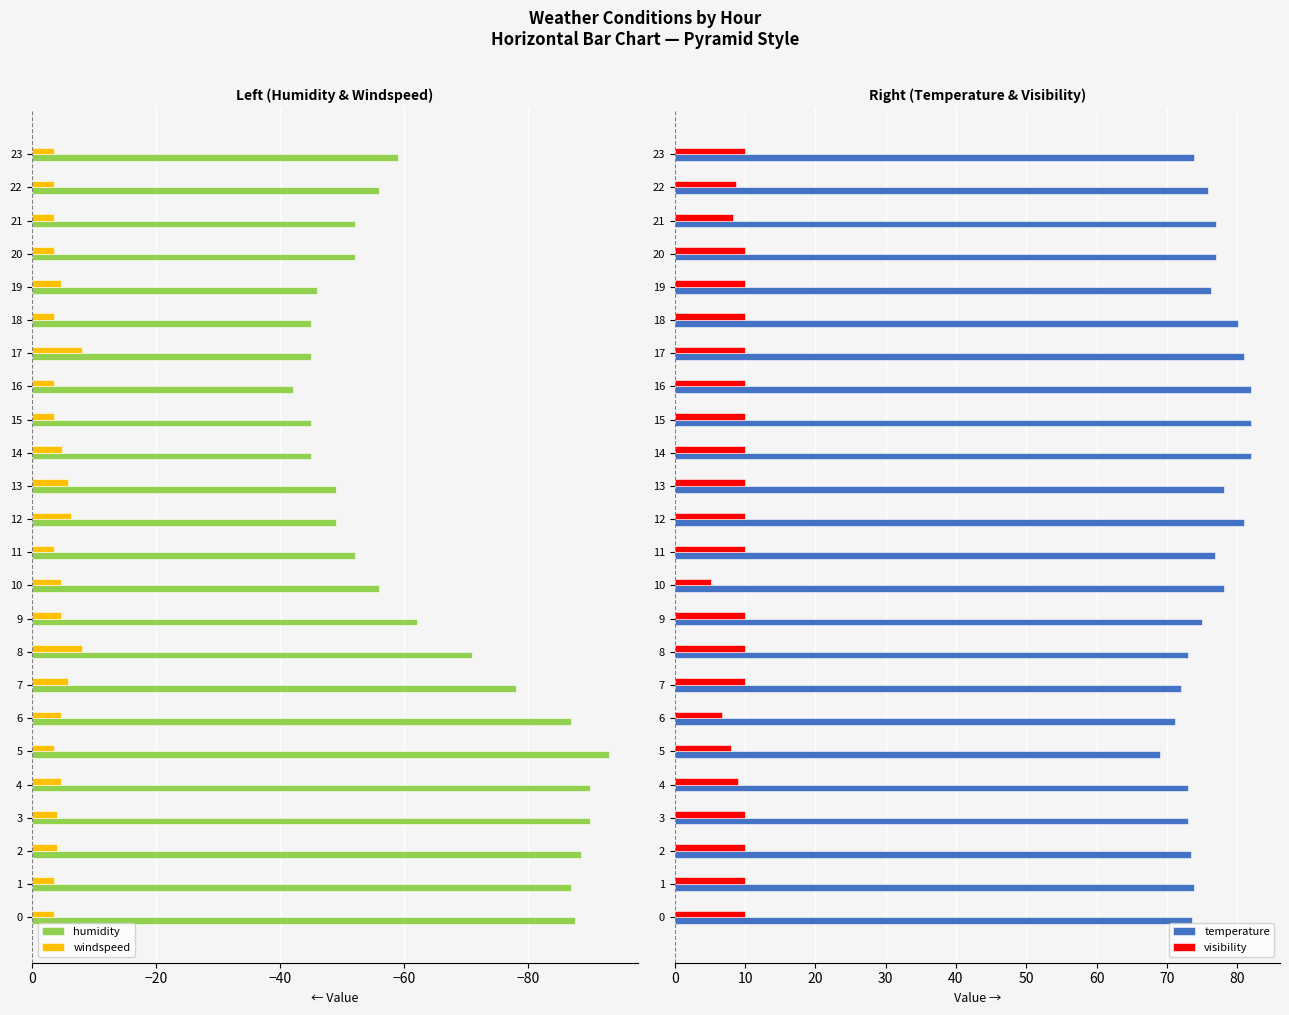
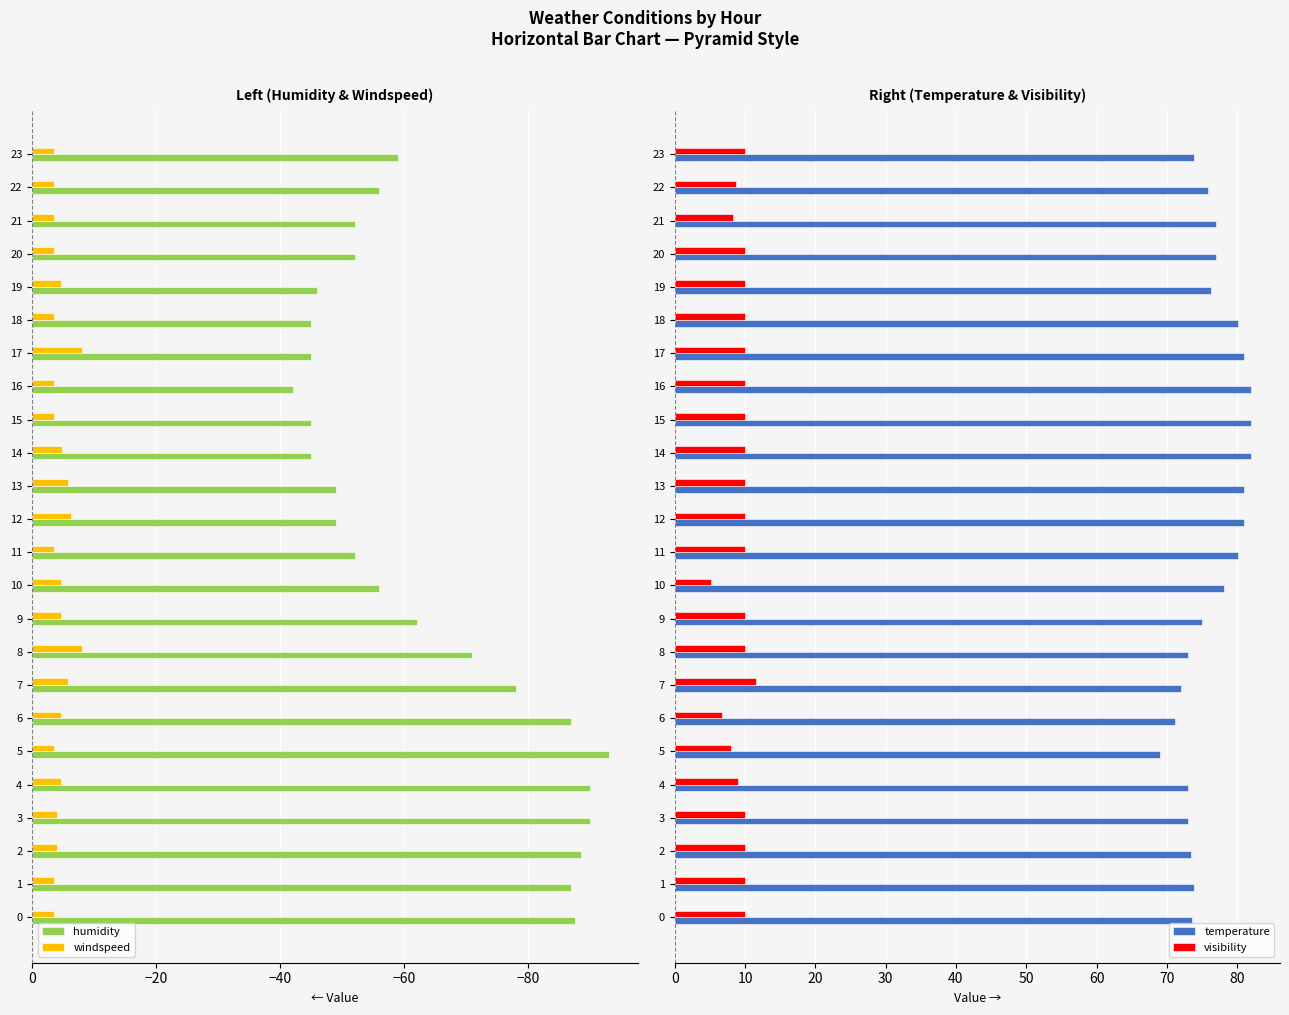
Right (Temperature & Visibility), temperature, 13: 78 -> 81
Right (Temperature & Visibility), temperature, 11: 77 -> 80
Right (Temperature & Visibility), visibility, 7: 10 -> 12
